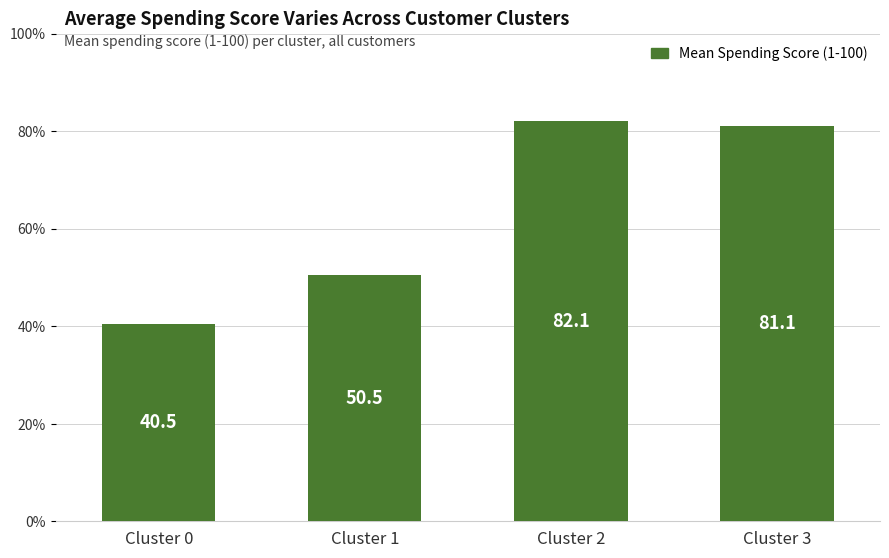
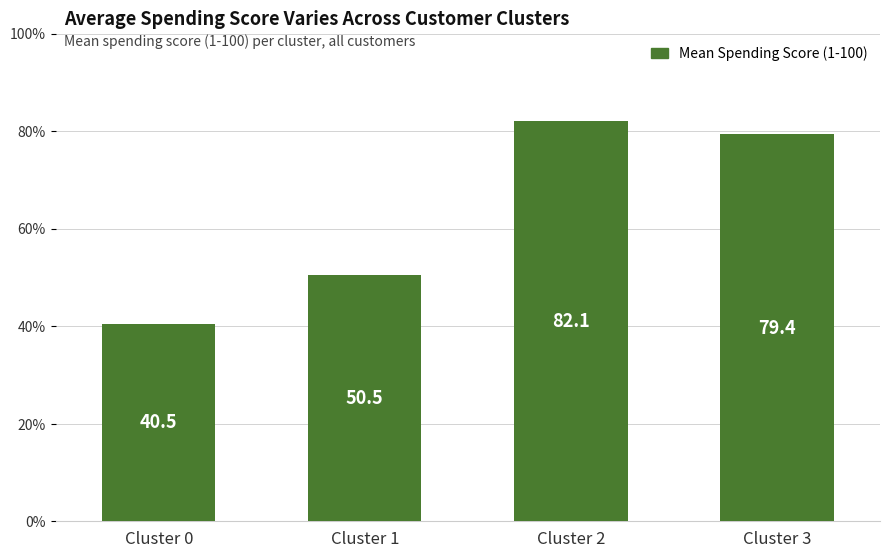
Cluster 3: 81.1 -> 79.4
